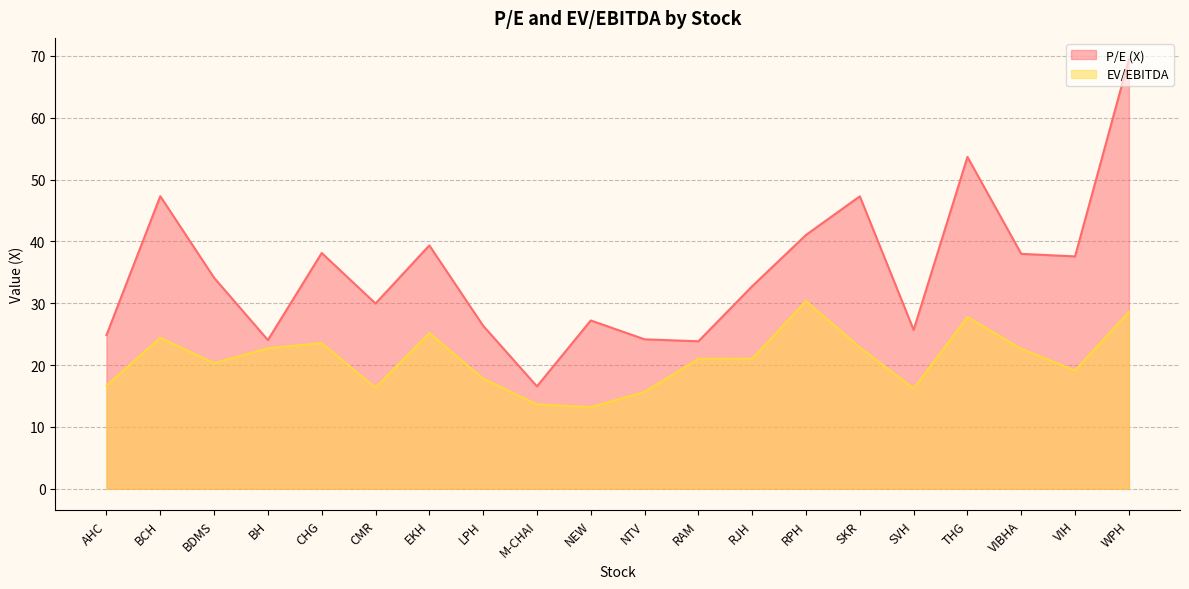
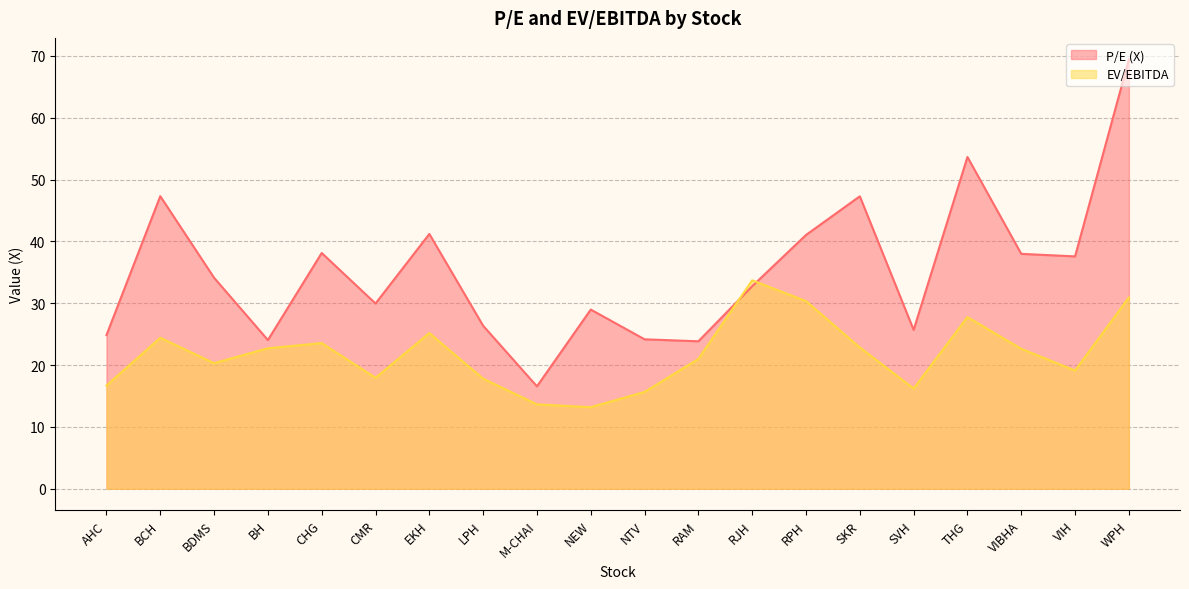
EV/EBITDA, CMR: 16 -> 18
P/E (X), EKH: 39 -> 41
P/E (X), NEW: 27 -> 29
EV/EBITDA, RJH: 21 -> 34
EV/EBITDA, WPH: 29 -> 31
